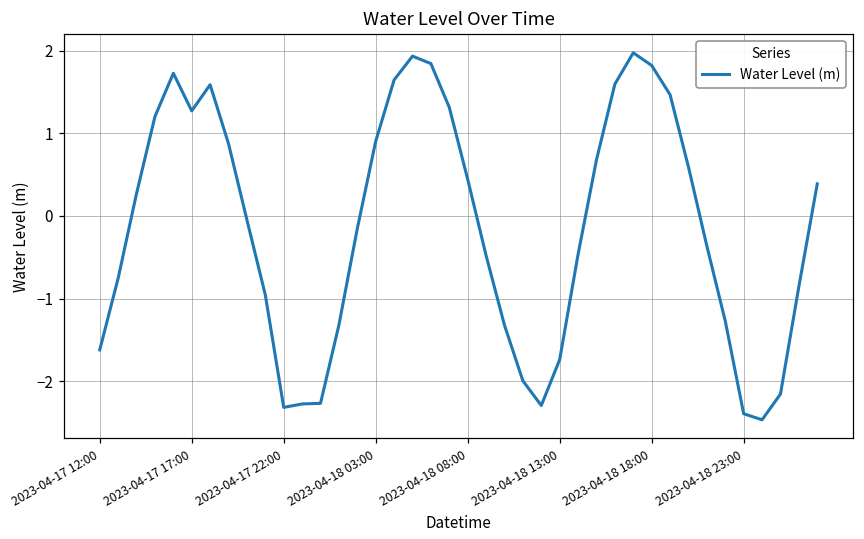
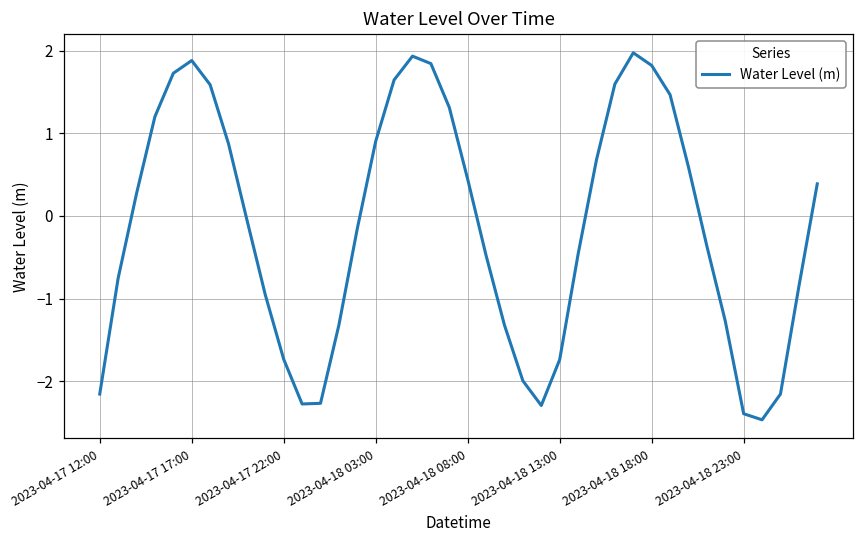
2023-04-17 12:00: -1.6 -> -2.2
2023-04-17 17:00: 1.3 -> 1.9
2023-04-17 22:00: -2.3 -> -1.7
